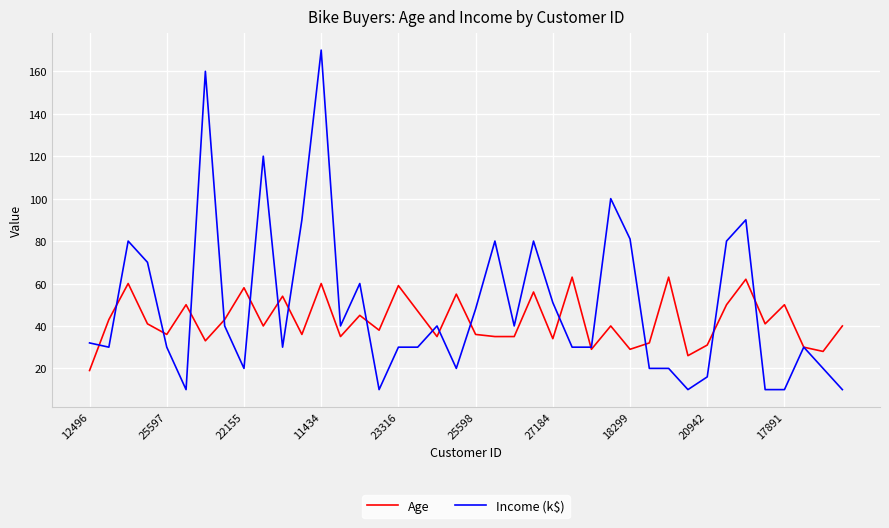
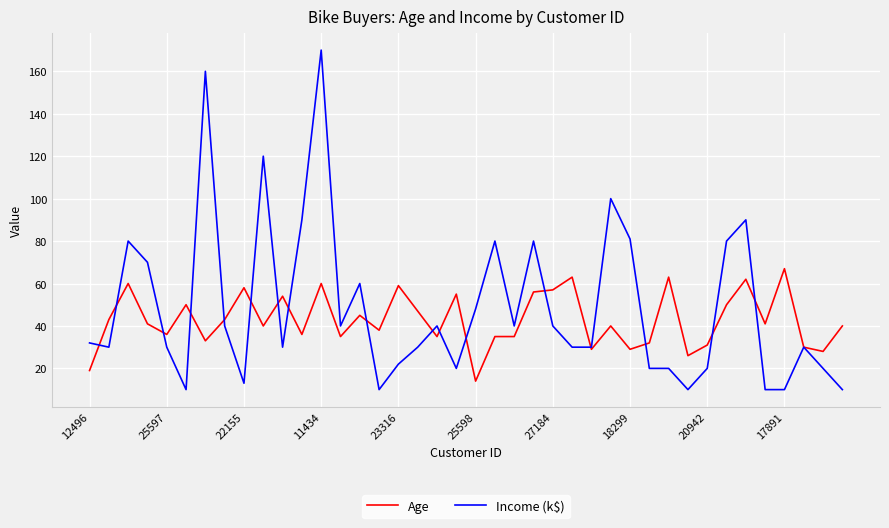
Income (k$), 22155: 20 -> 13
Income (k$), 23316: 30 -> 22
Age, 25598: 36 -> 14
Age, 27184: 34 -> 57
Income (k$), 27184: 51 -> 40
Income (k$), 20942: 16 -> 20
Age, 17891: 50 -> 67
